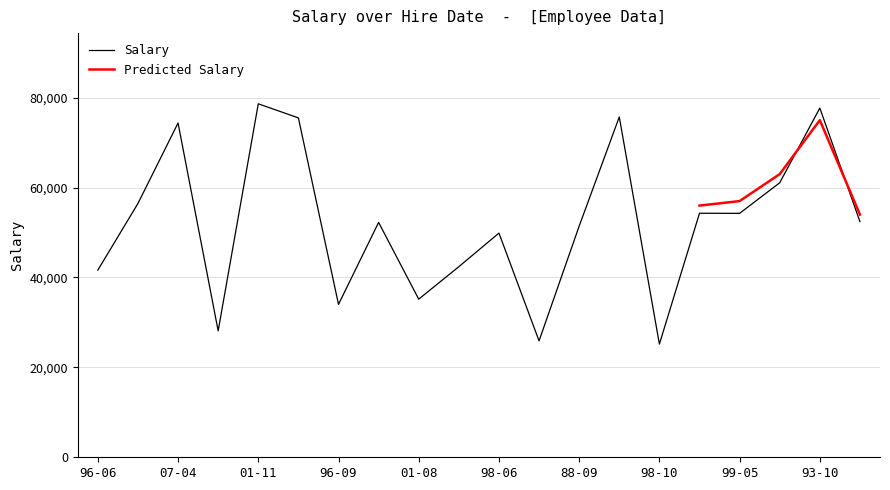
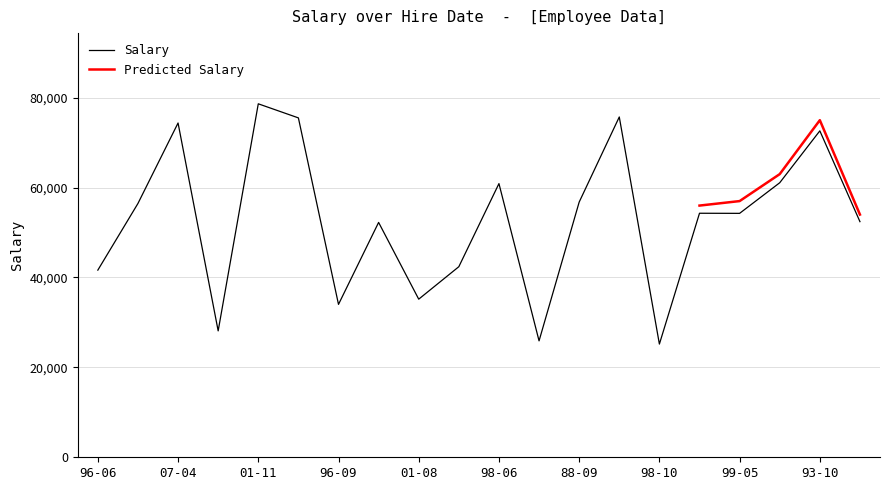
Salary, 98-06: 50,000 -> 61,000
Salary, 88-09: 51,000 -> 57,000
Salary, 93-10: 78,000 -> 73,000
